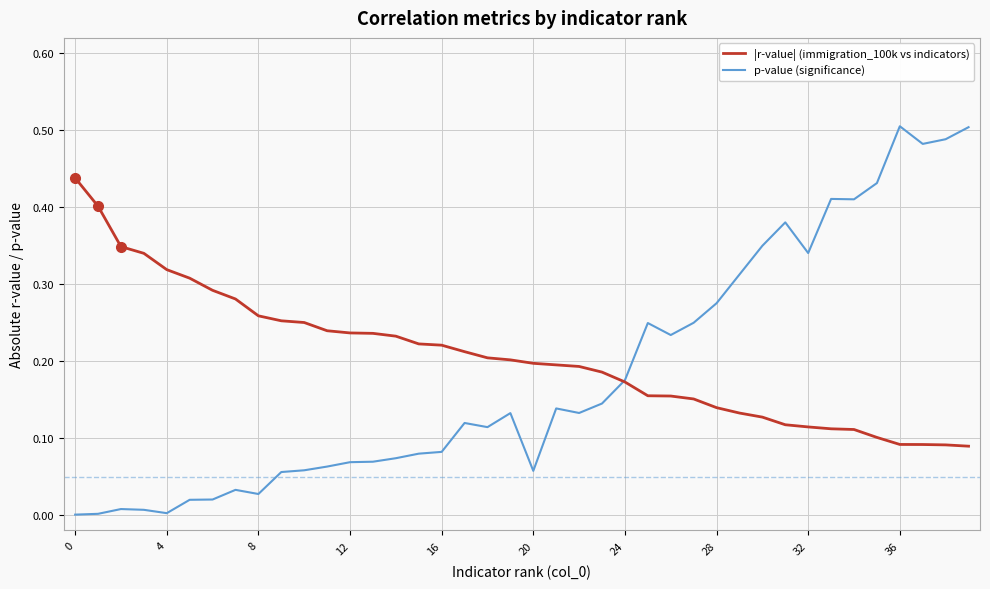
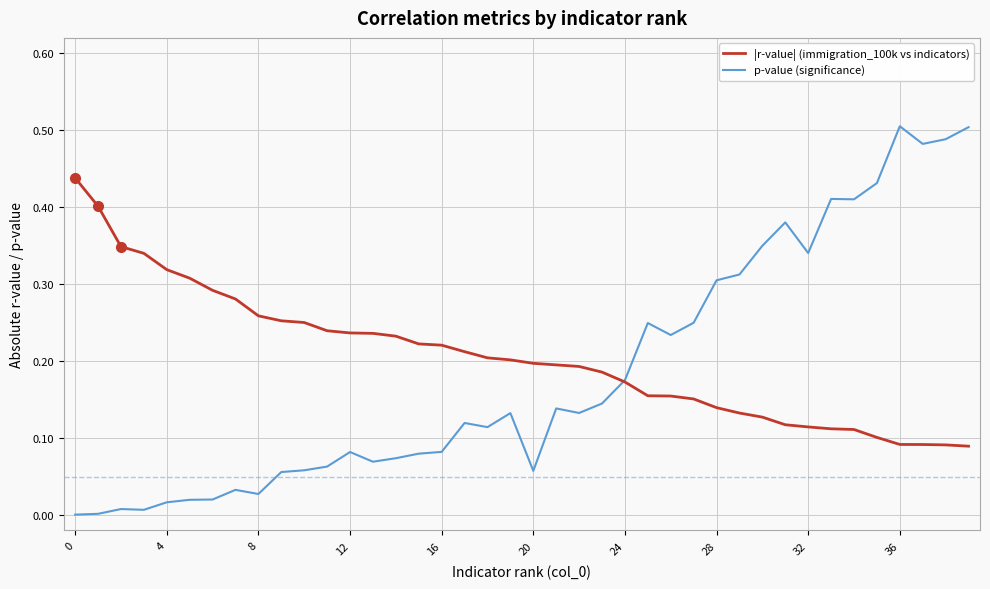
p-value (significance), 4: 0.00 -> 0.02
p-value (significance), 12: 0.07 -> 0.08
p-value (significance), 28: 0.28 -> 0.31
